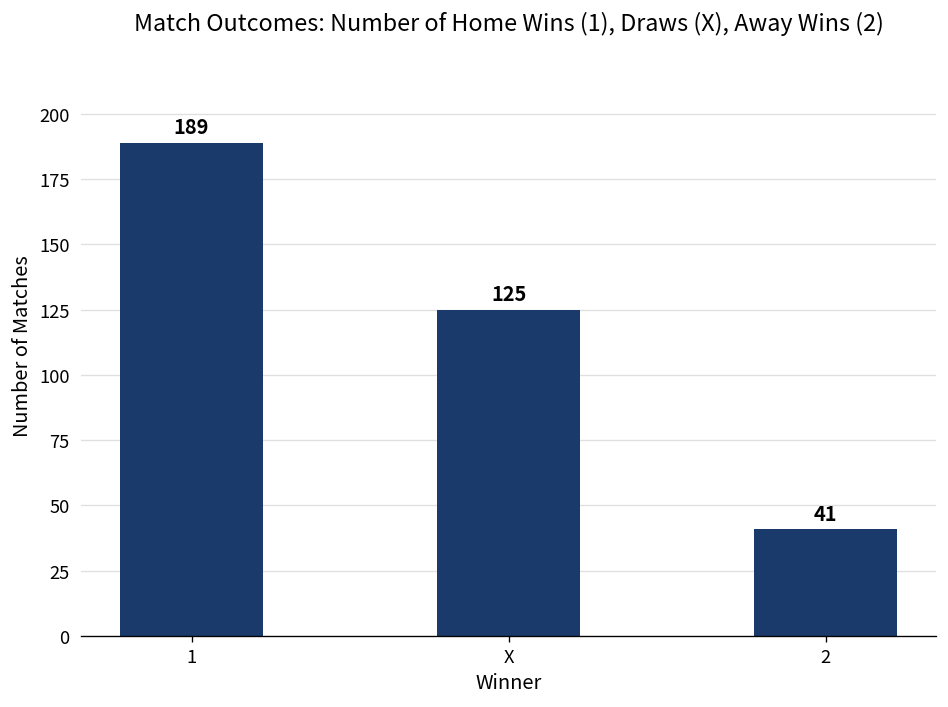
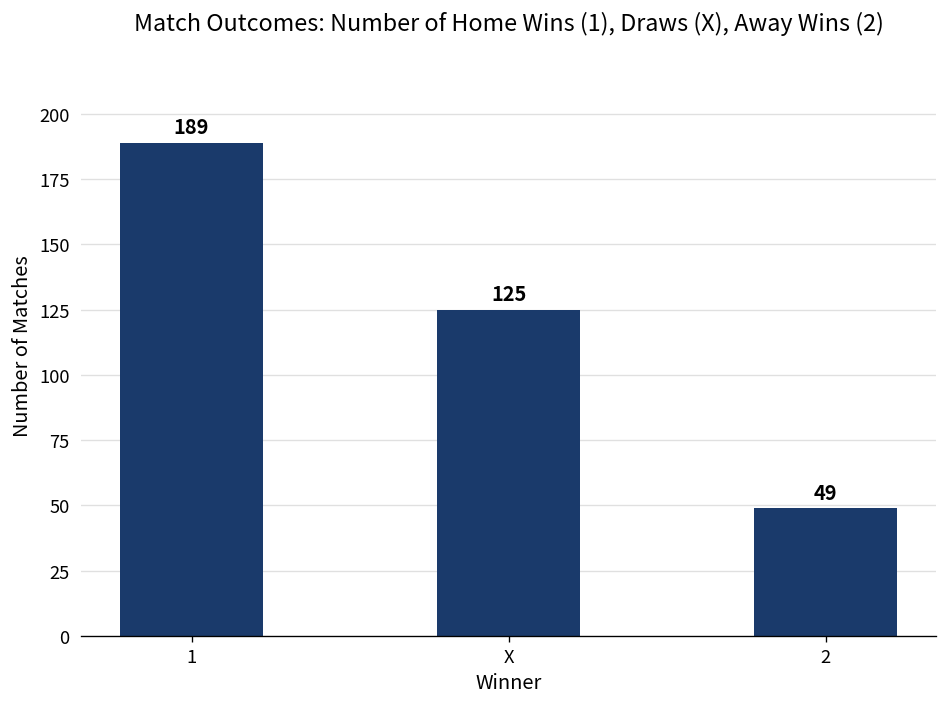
2: 41 -> 49
